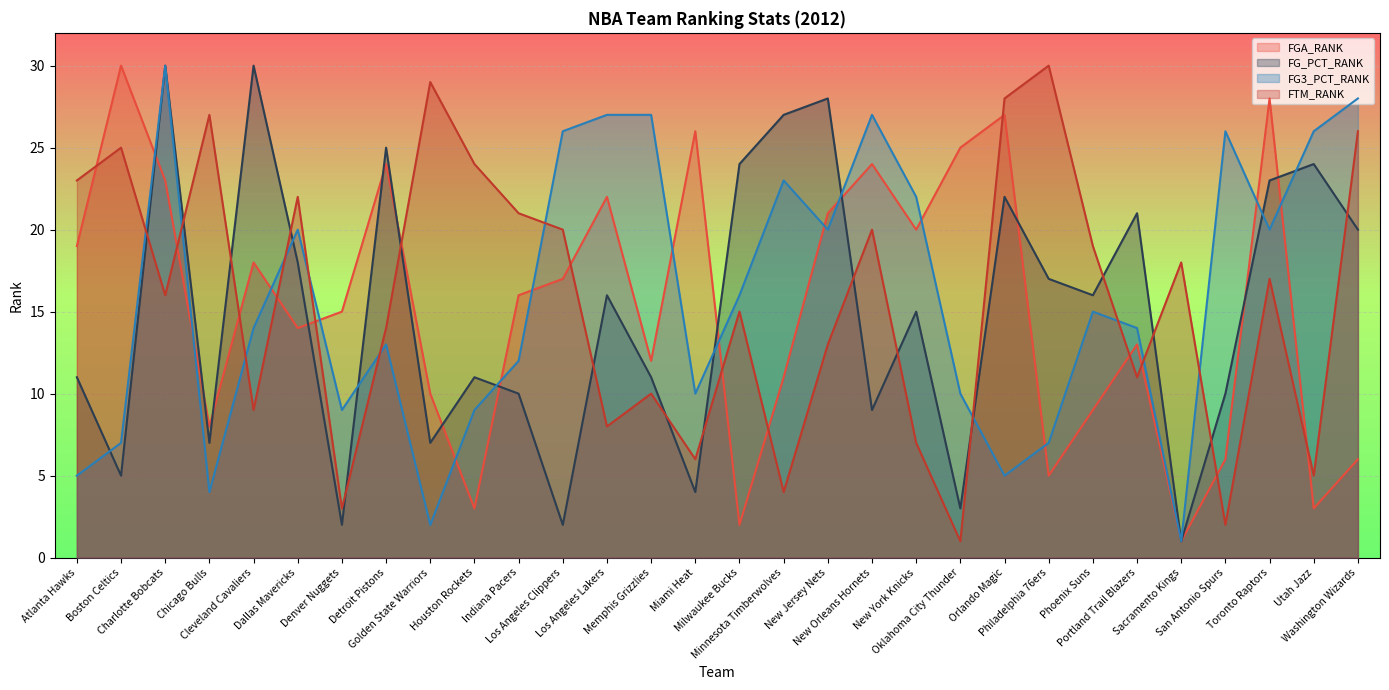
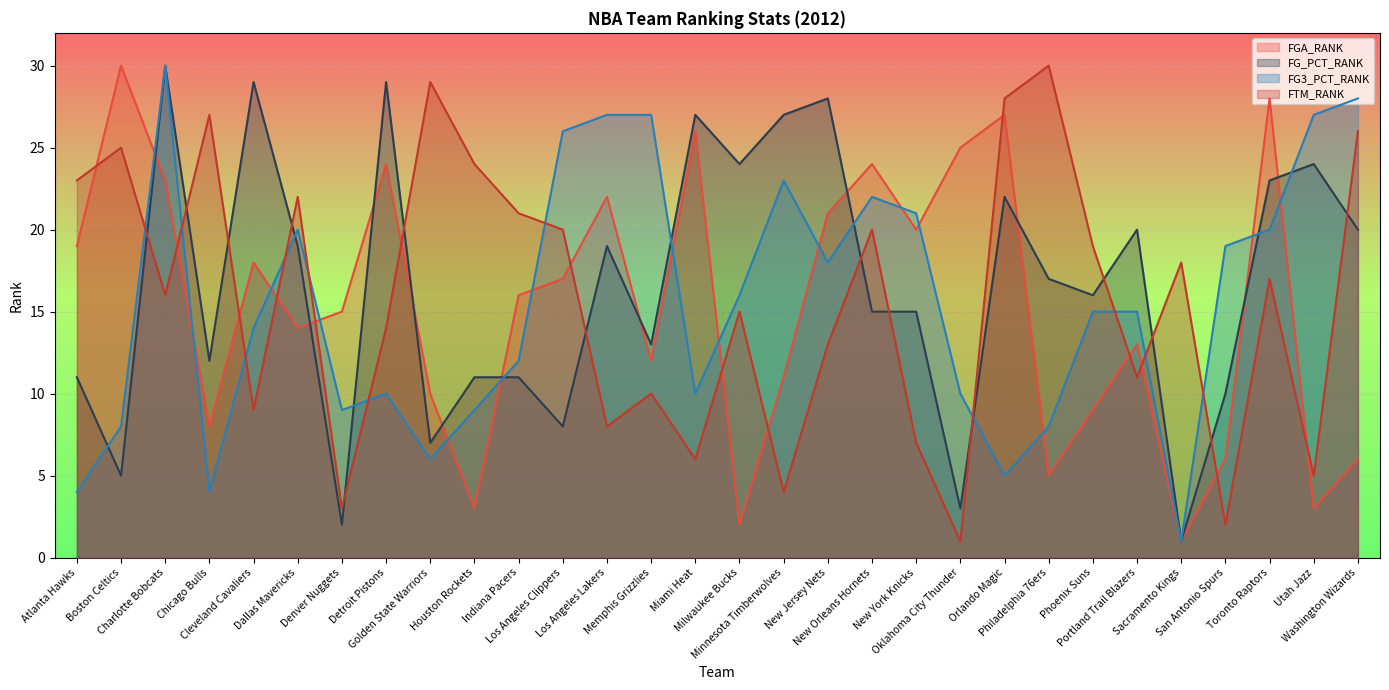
FG3_PCT_RANK, Atlanta Hawks: 5 -> 4
FG3_PCT_RANK, Boston Celtics: 7 -> 8
FG_PCT_RANK, Chicago Bulls: 7 -> 12
FG_PCT_RANK, Cleveland Cavaliers: 30 -> 29
FG_PCT_RANK, Dallas Mavericks: 18 -> 19
FG_PCT_RANK, Detroit Pistons: 25 -> 29
FG3_PCT_RANK, Detroit Pistons: 13 -> 10
FG3_PCT_RANK, Golden State Warriors: 2 -> 6
FG_PCT_RANK, Indiana Pacers: 10 -> 11
FG_PCT_RANK, Los Angeles Clippers: 2 -> 8
FG_PCT_RANK, Los Angeles Lakers: 16 -> 19
FG_PCT_RANK, Memphis Grizzlies: 11 -> 13
FG_PCT_RANK, Miami Heat: 4 -> 27
FG3_PCT_RANK, New Jersey Nets: 20 -> 18
FG_PCT_RANK, New Orleans Hornets: 9 -> 15
FG3_PCT_RANK, New Orleans Hornets: 27 -> 22
FG3_PCT_RANK, New York Knicks: 22 -> 21
FG3_PCT_RANK, Philadelphia 76ers: 7 -> 8
FG_PCT_RANK, Portland Trail Blazers: 21 -> 20
FG3_PCT_RANK, Portland Trail Blazers: 14 -> 15
FG3_PCT_RANK, San Antonio Spurs: 26 -> 19
FG3_PCT_RANK, Utah Jazz: 26 -> 27
